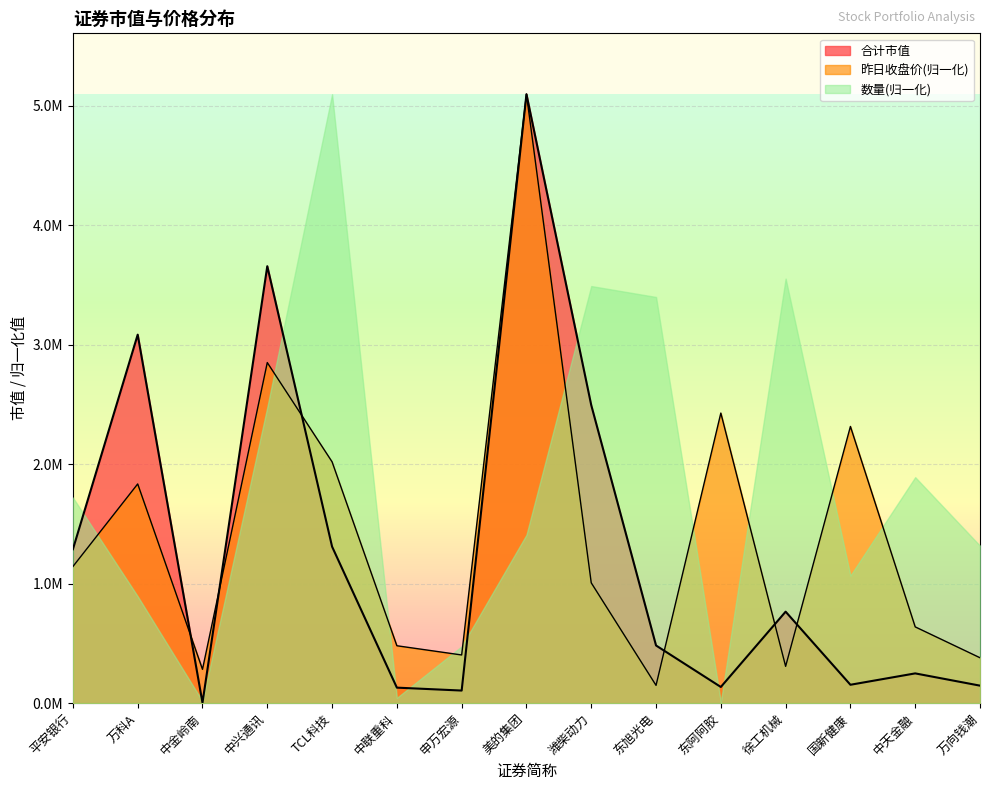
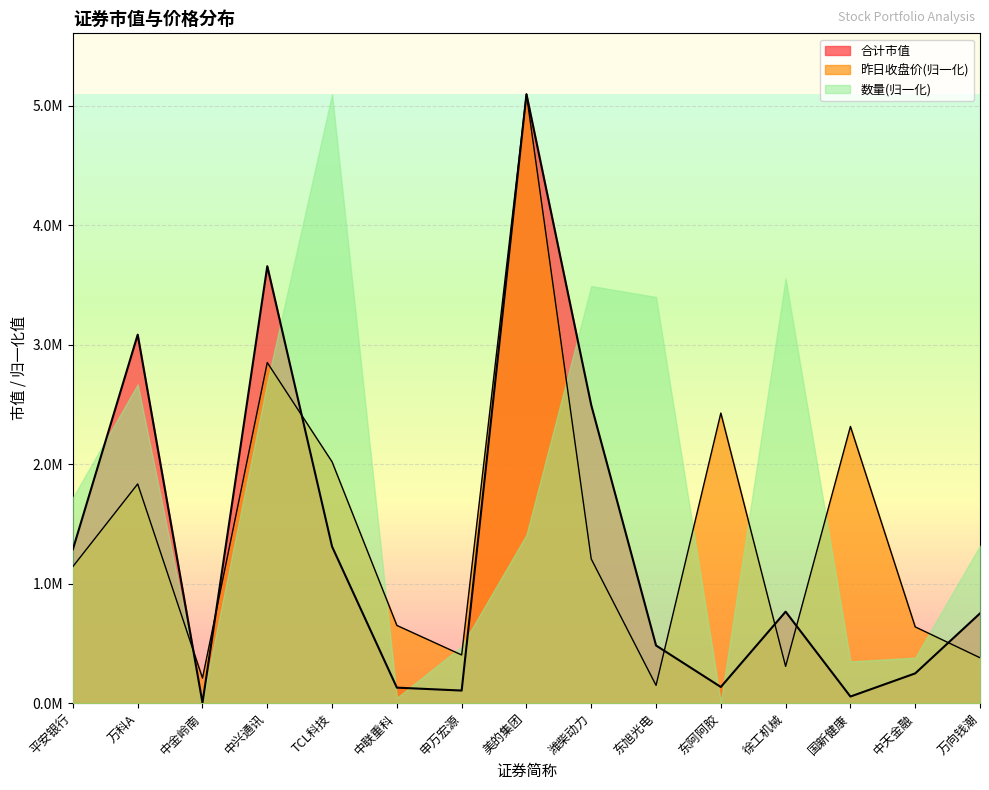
数量(归一化), 万科A: 890000 -> 2670000
昨日收盘价(归一化), 中金岭南: 280000 -> 210000
数量(归一化), 中兴通讯: 2480000 -> 2690000
昨日收盘价(归一化), 中联重科: 480000 -> 650000
昨日收盘价(归一化), 潍柴动力: 1010000 -> 1210000
合计市值, 国新健康: 150000 -> 60000
数量(归一化), 国新健康: 1070000 -> 350000
数量(归一化), 中天金融: 1890000 -> 380000
合计市值, 万向钱潮: 150000 -> 750000
